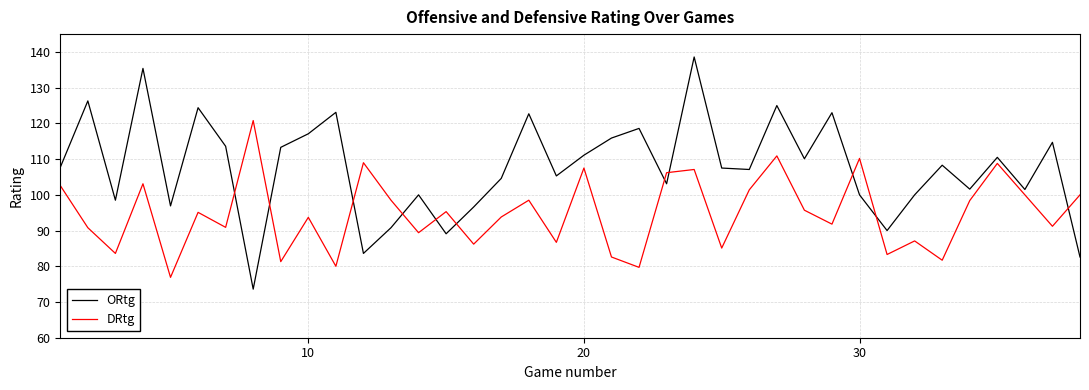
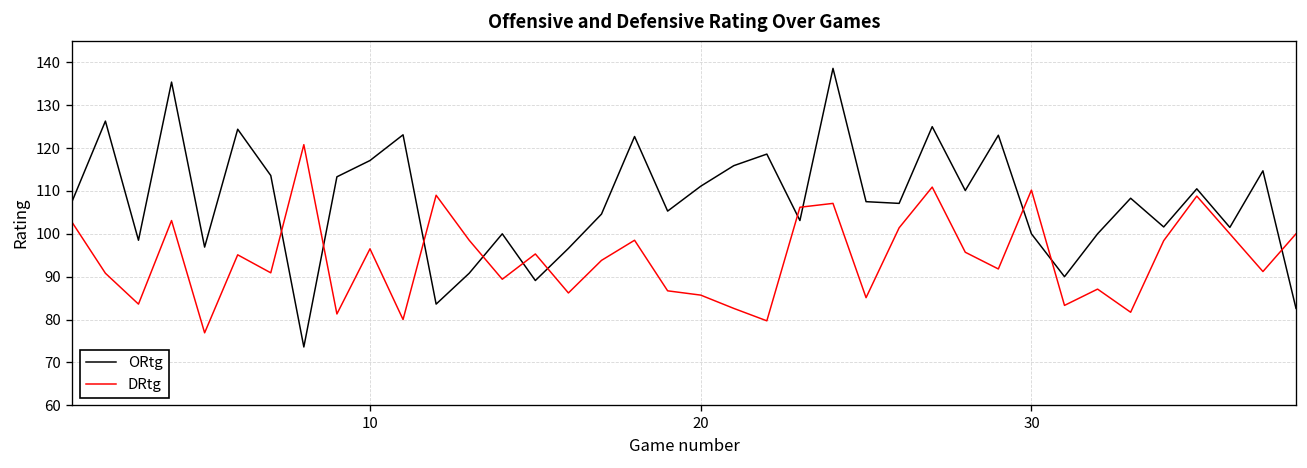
DRtg, 10: 94 -> 97
DRtg, 20: 108 -> 86
